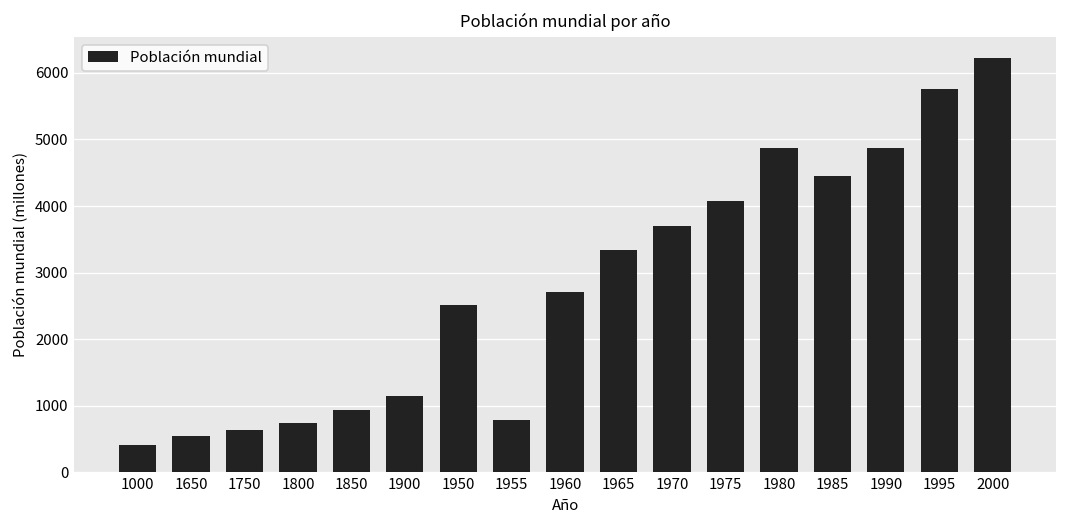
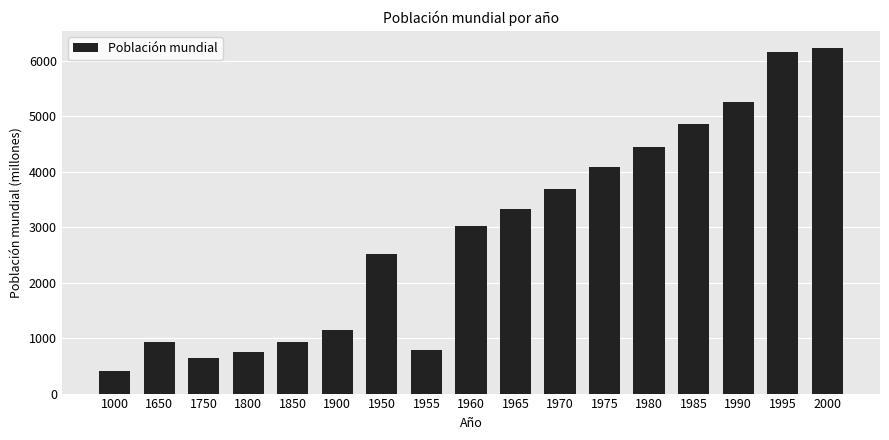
1650: 500 -> 900
1960: 2700 -> 3000
1980: 4900 -> 4400
1985: 4500 -> 4900
1990: 4900 -> 5300
1995: 5800 -> 6200
